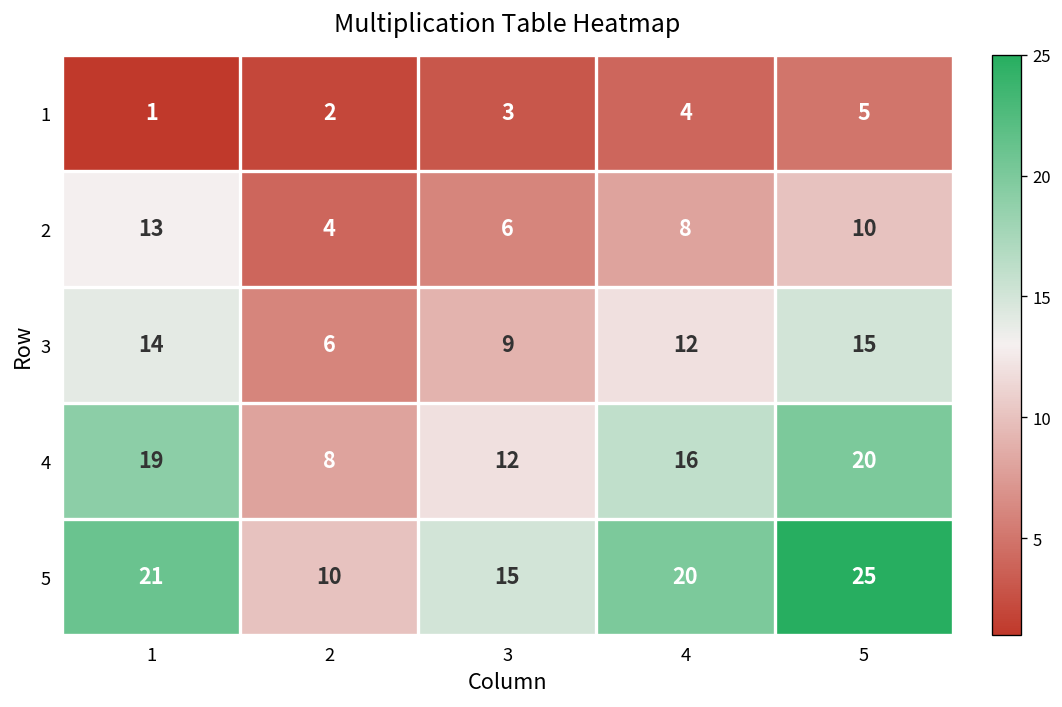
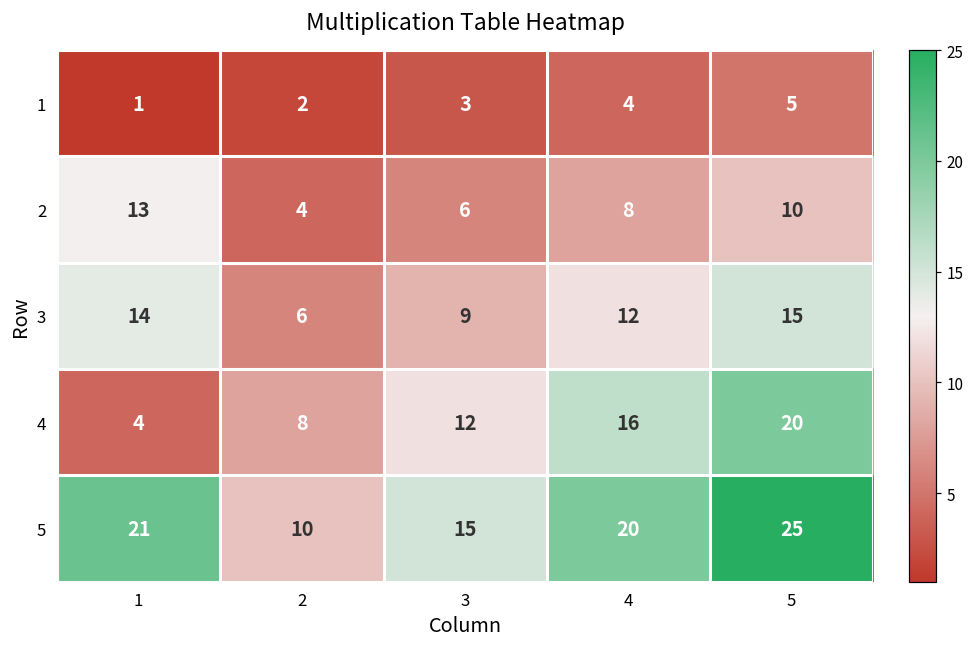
4, 1: 19 -> 4
